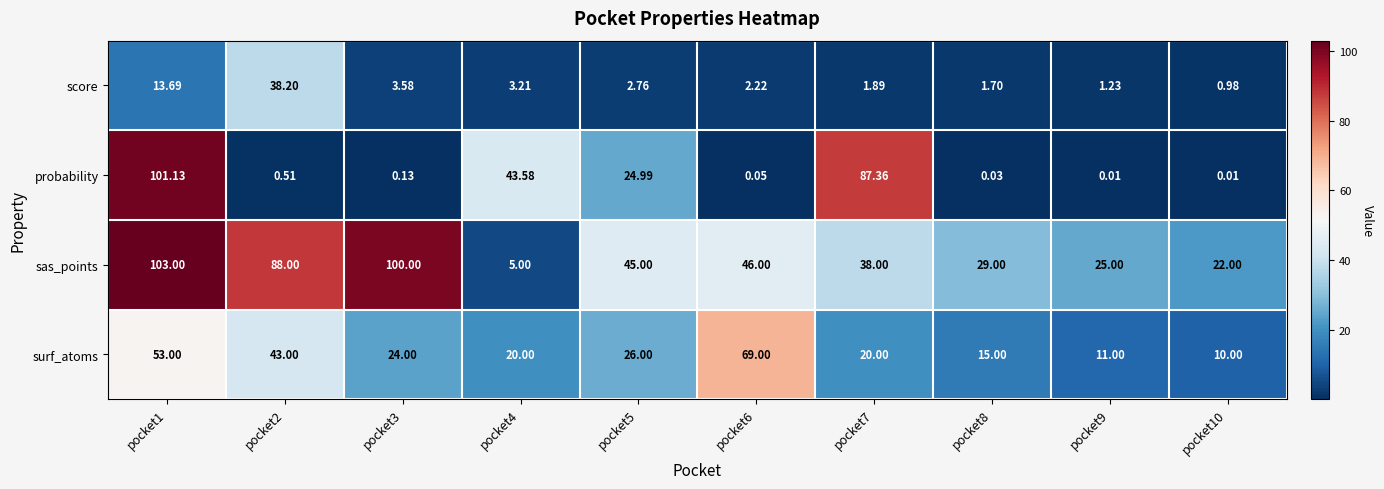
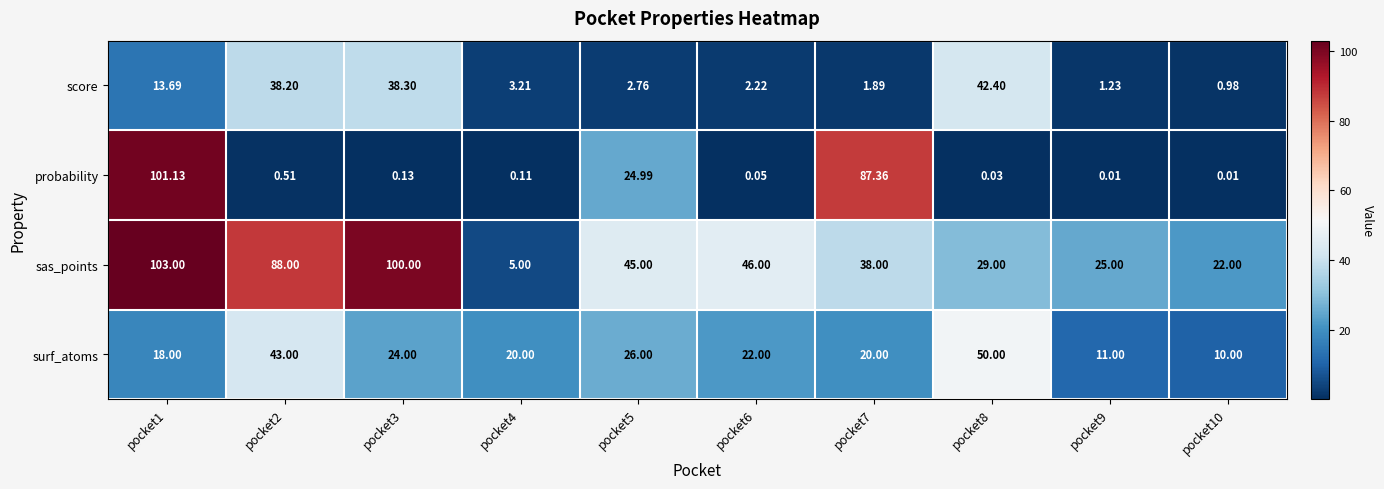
score, pocket3: 3.58 -> 38.30
score, pocket8: 1.70 -> 42.40
probability, pocket4: 43.58 -> 0.11
surf_atoms, pocket1: 53.00 -> 18.00
surf_atoms, pocket6: 69.00 -> 22.00
surf_atoms, pocket8: 15.00 -> 50.00
